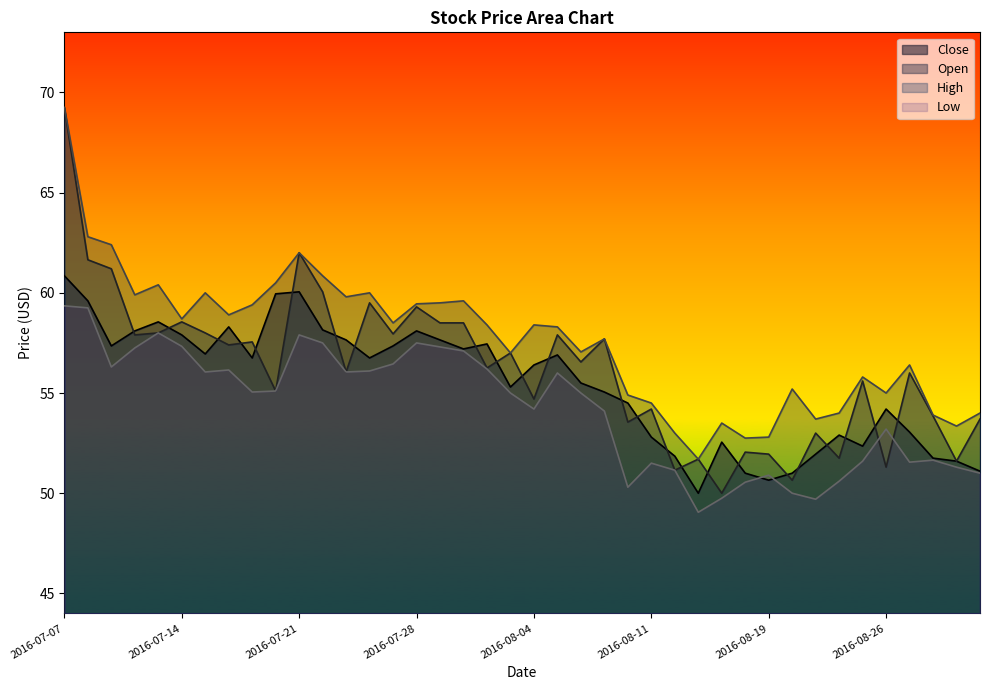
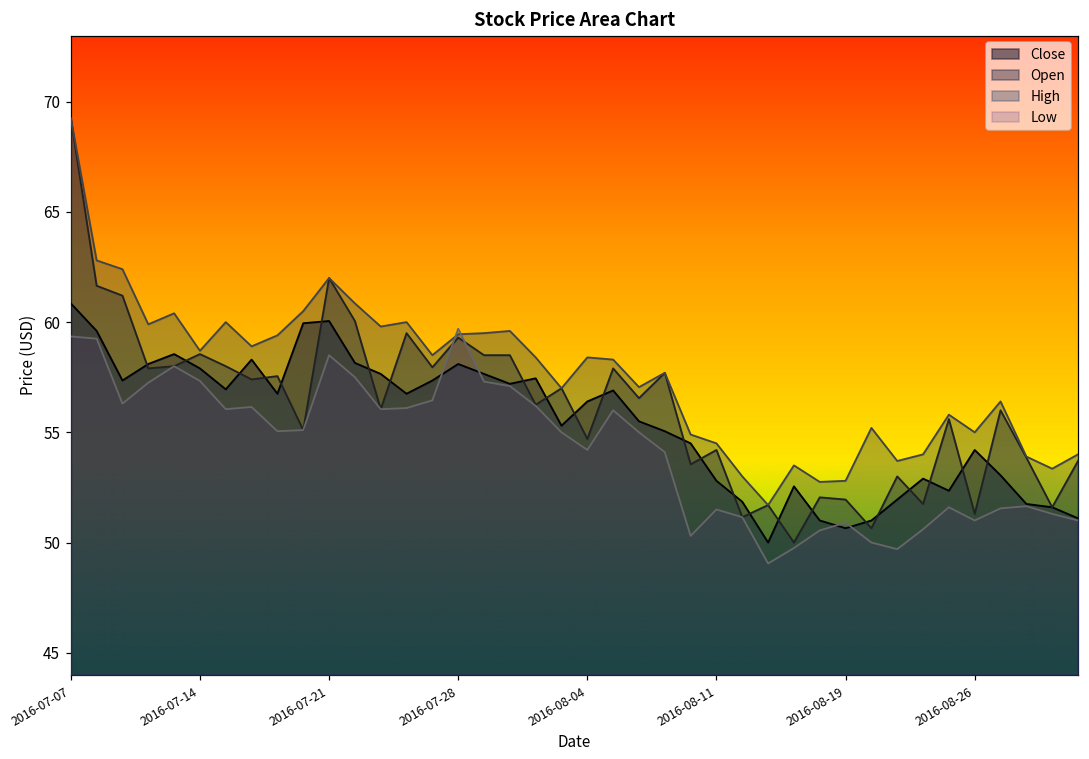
Low, 2016-07-21: 57.9 -> 58.5
Low, 2016-07-28: 57.5 -> 59.7
Low, 2016-08-26: 53.2 -> 51.0
